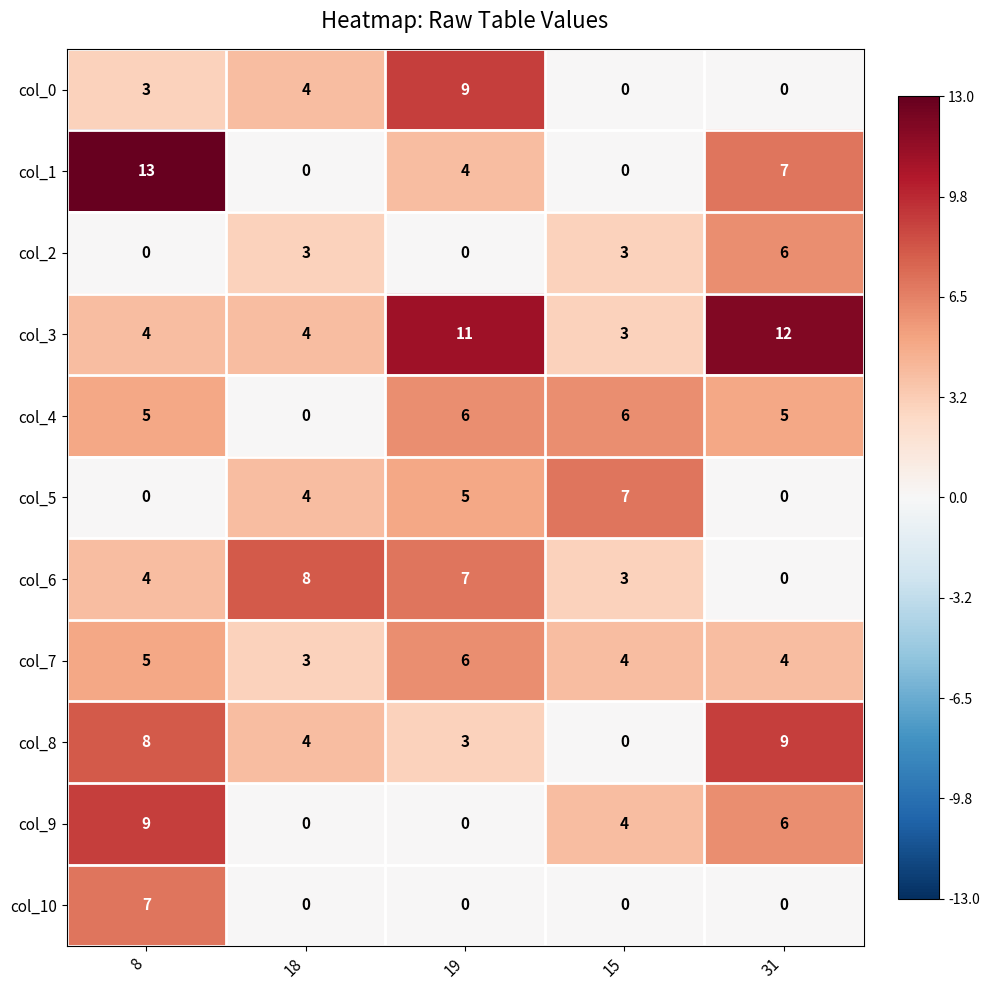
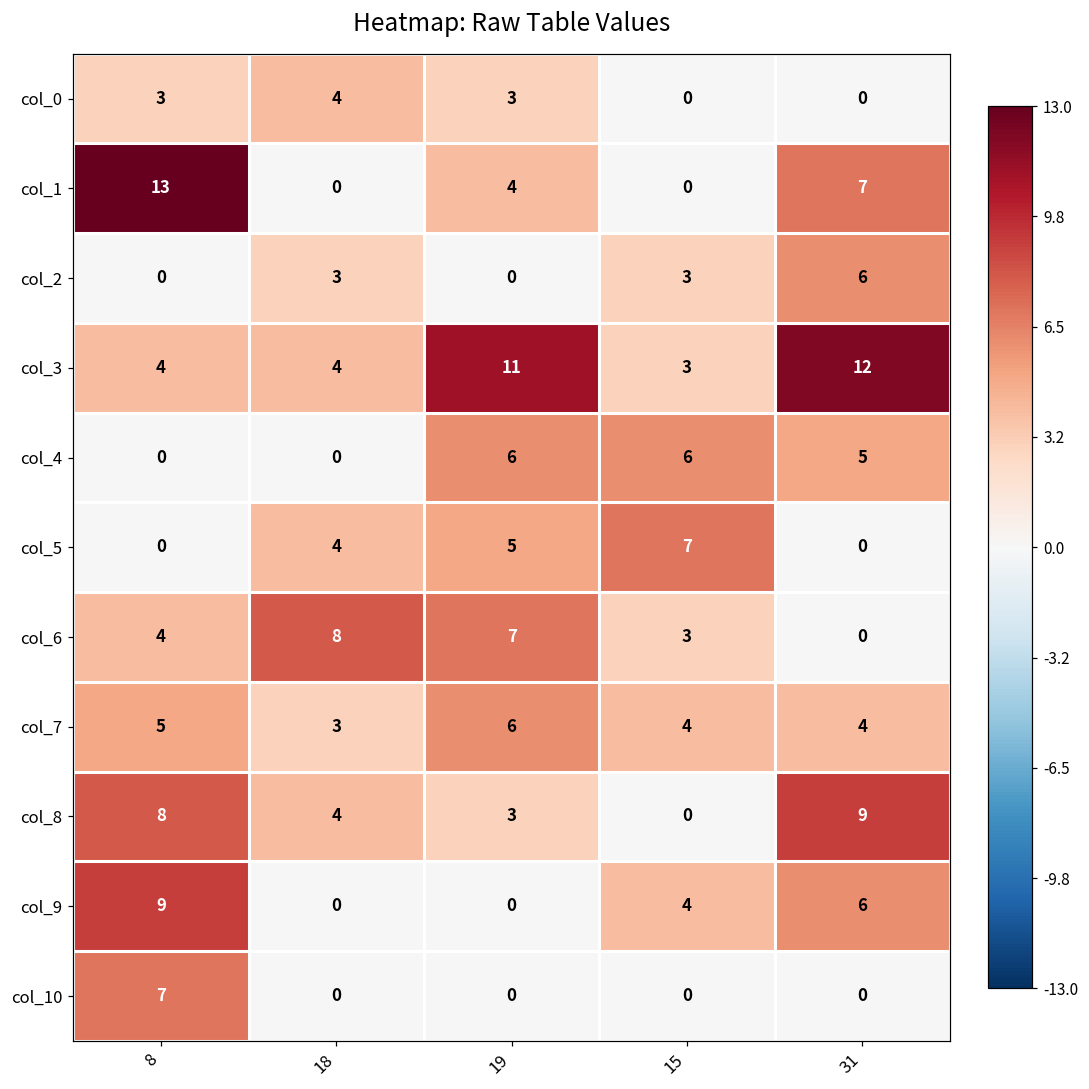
col_0, 19: 9 -> 3
col_4, 8: 5 -> 0
